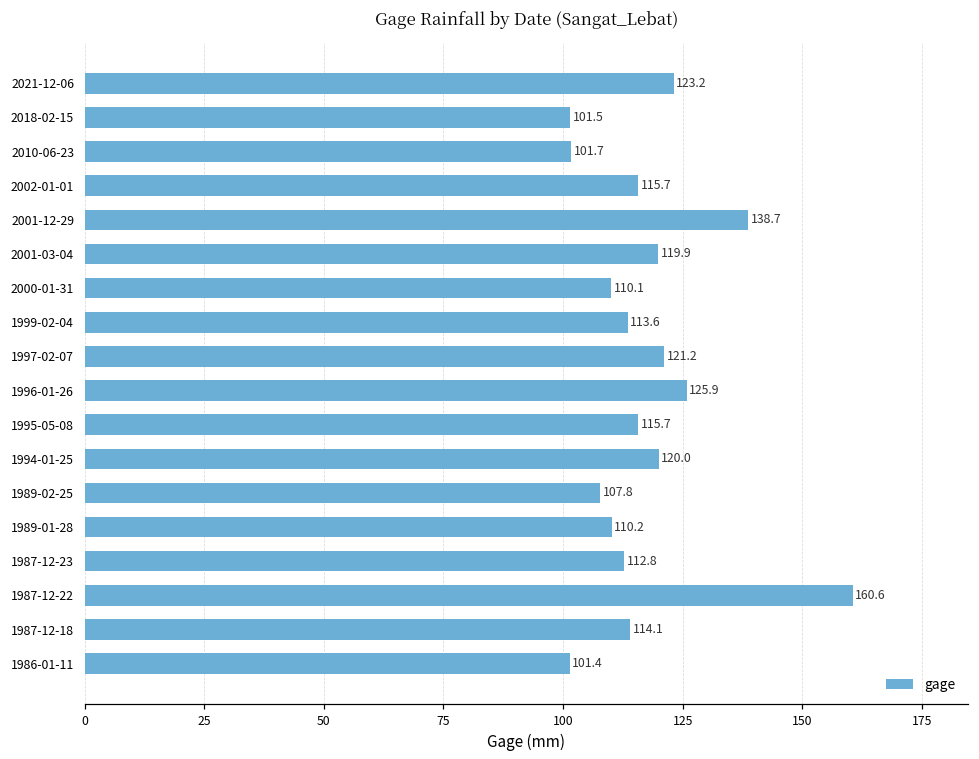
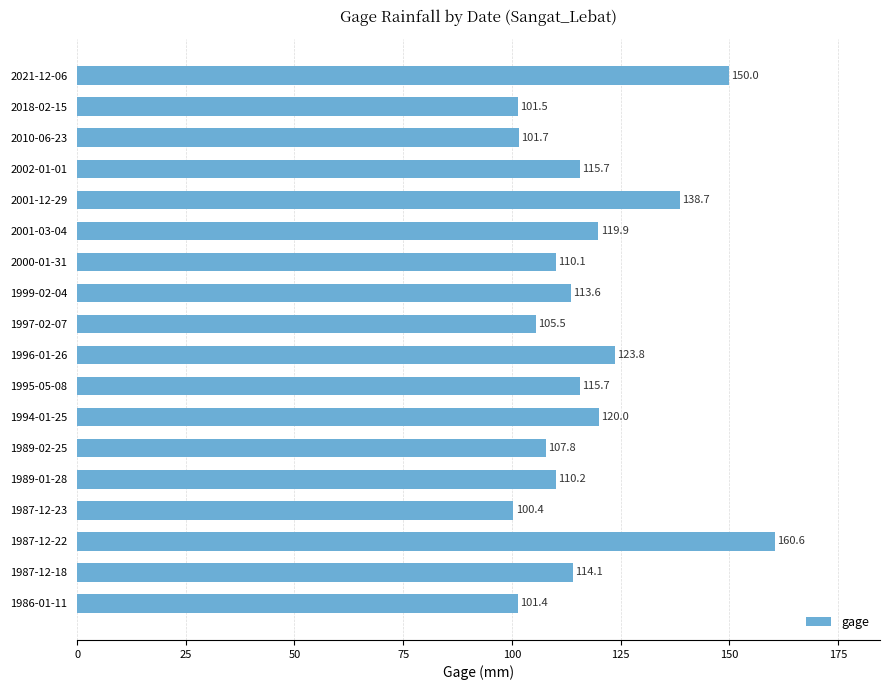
2021-12-06: 123.2 -> 150.0
1997-02-07: 121.2 -> 105.5
1996-01-26: 125.9 -> 123.8
1987-12-23: 112.8 -> 100.4
